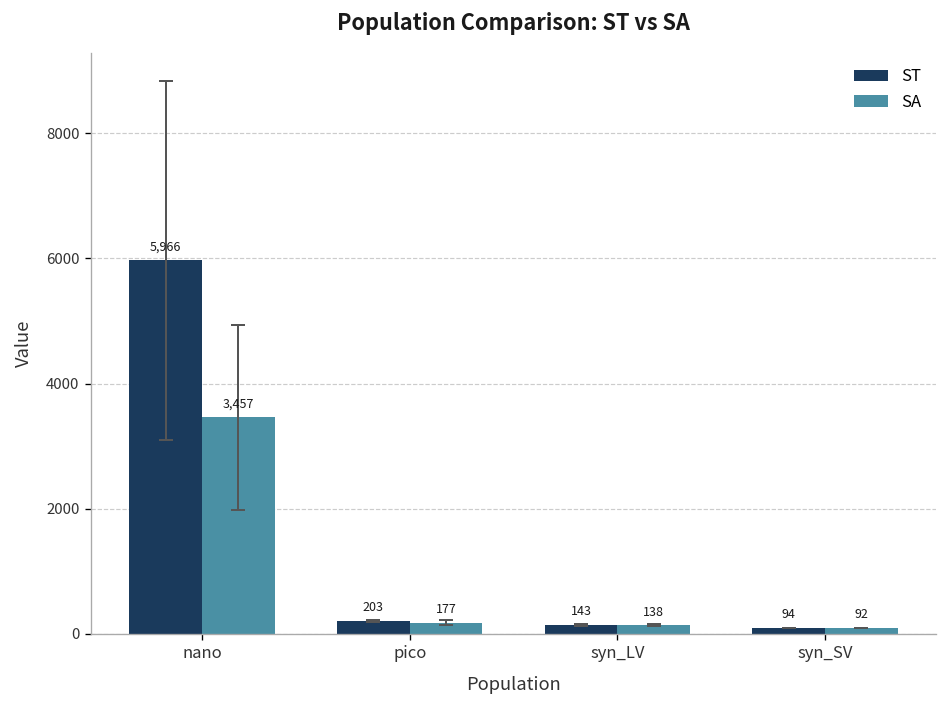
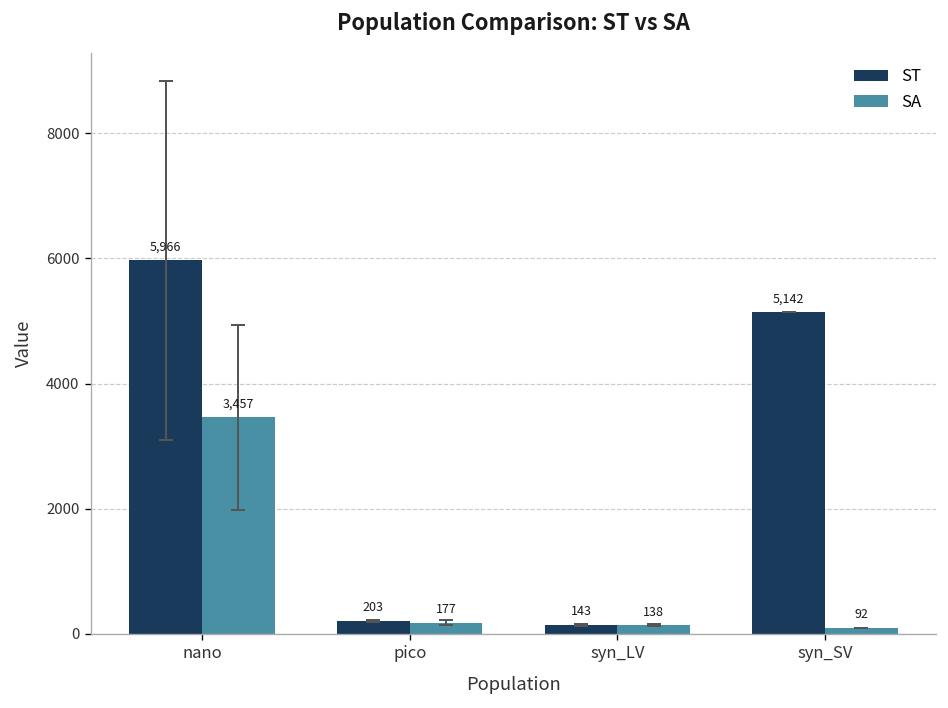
ST, syn_SV: 94 -> 5,142
